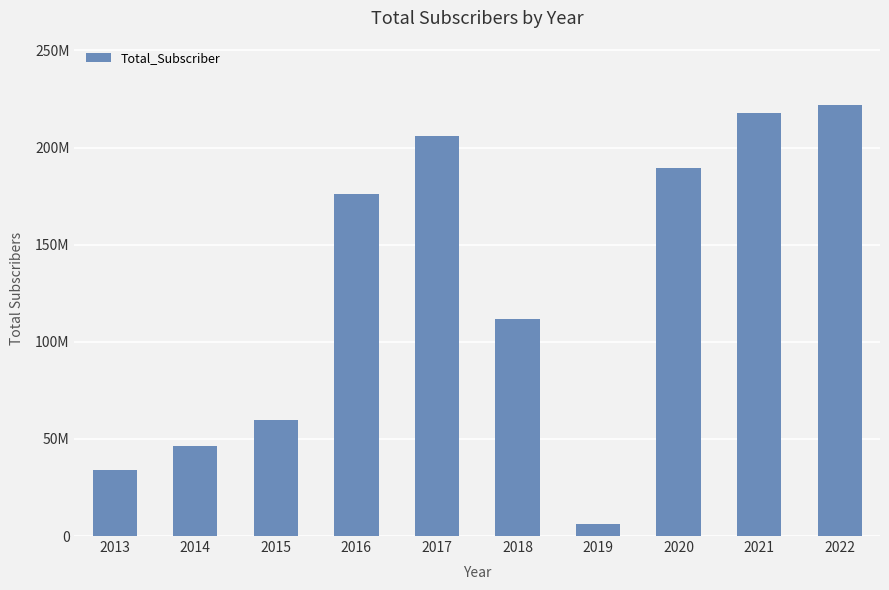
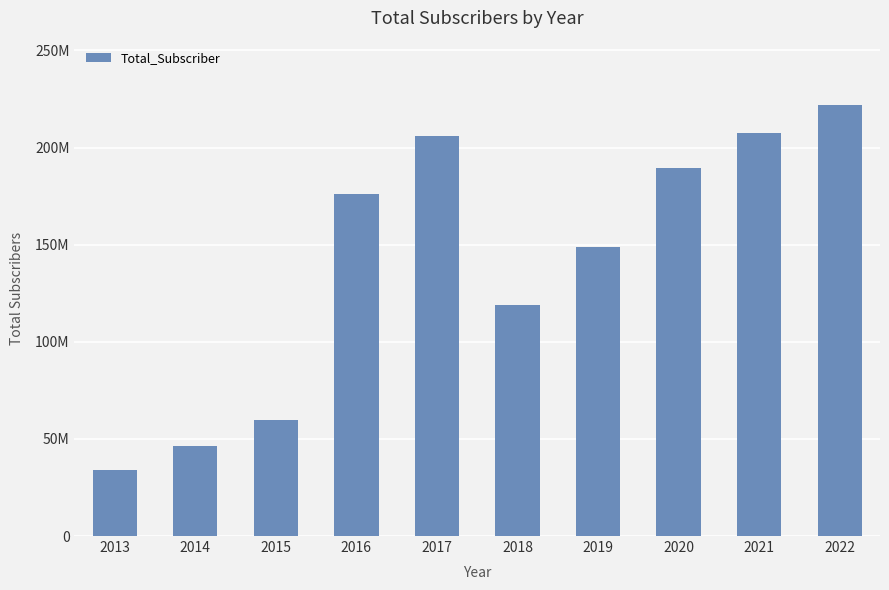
2018: 112000000 -> 119000000
2019: 6000000 -> 149000000
2021: 218000000 -> 208000000
